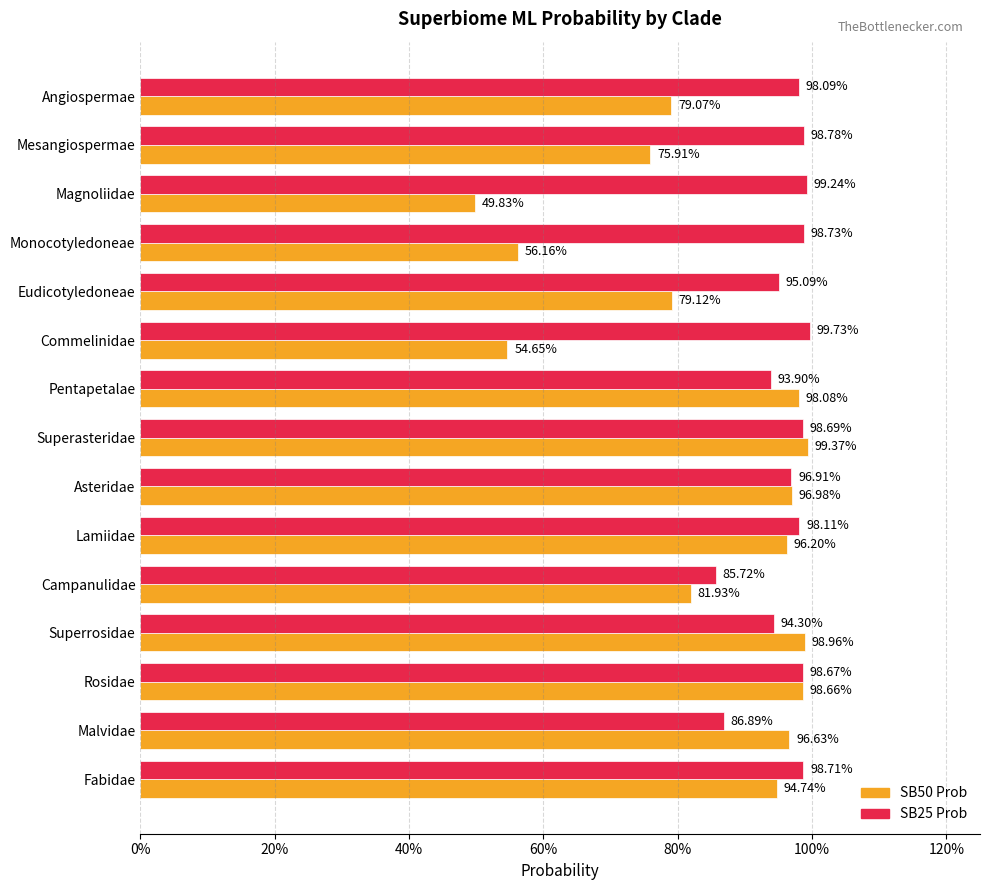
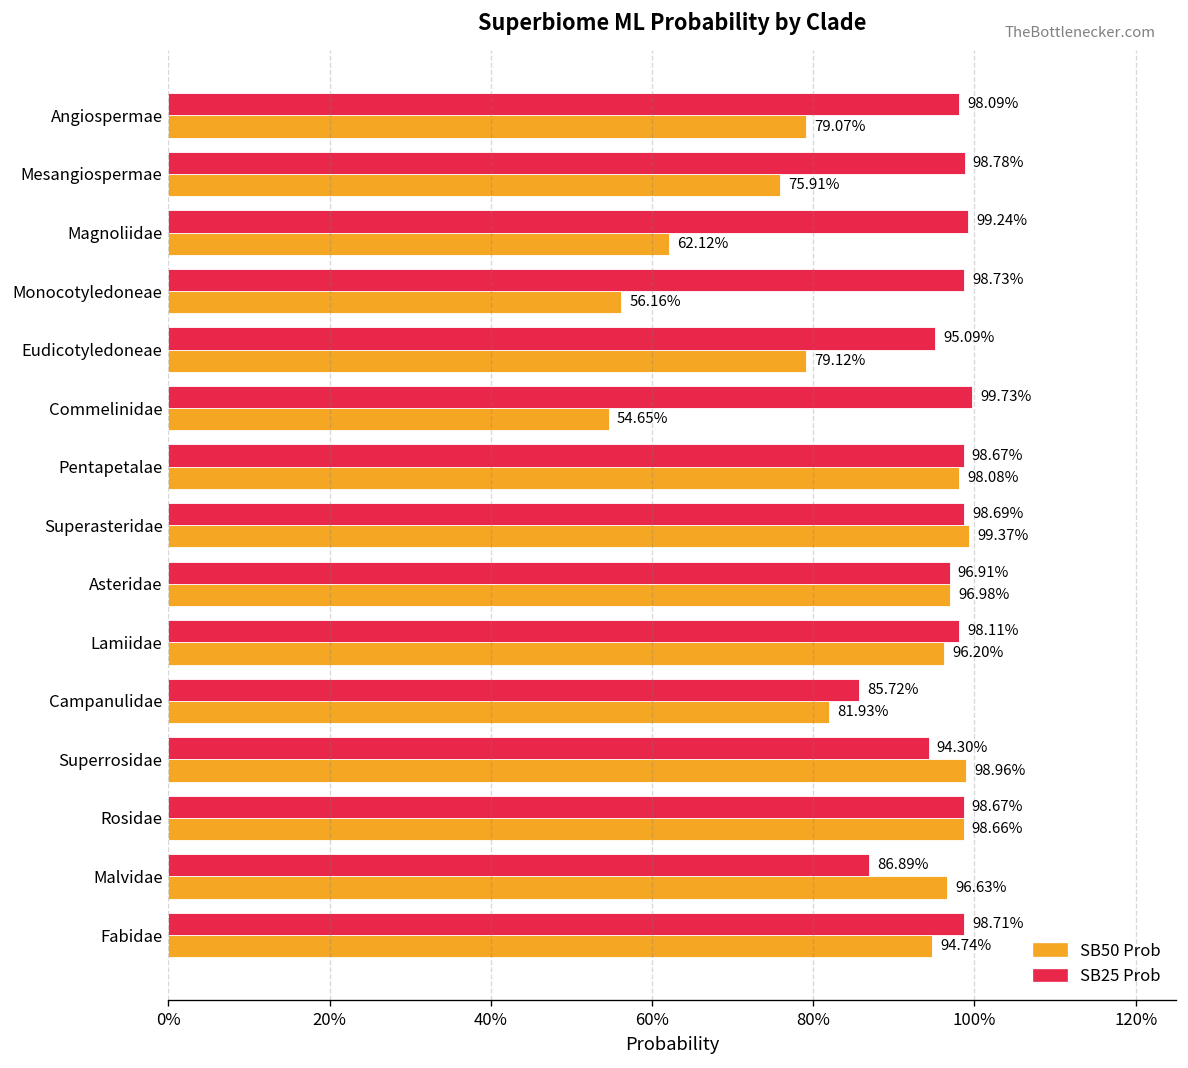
SB50 Prob, Magnoliidae: 49.83% -> 62.12%
SB25 Prob, Pentapetalae: 93.90% -> 98.67%
